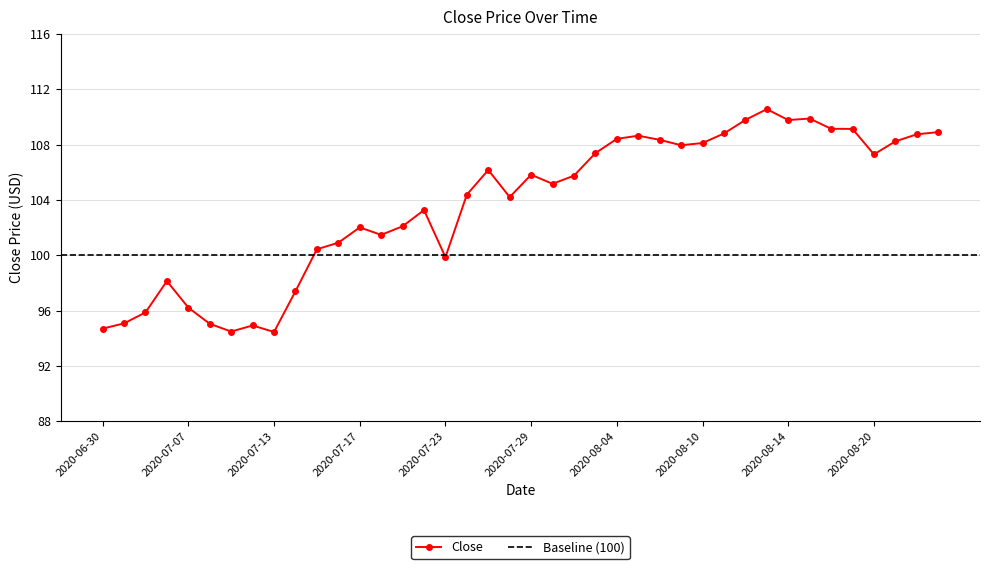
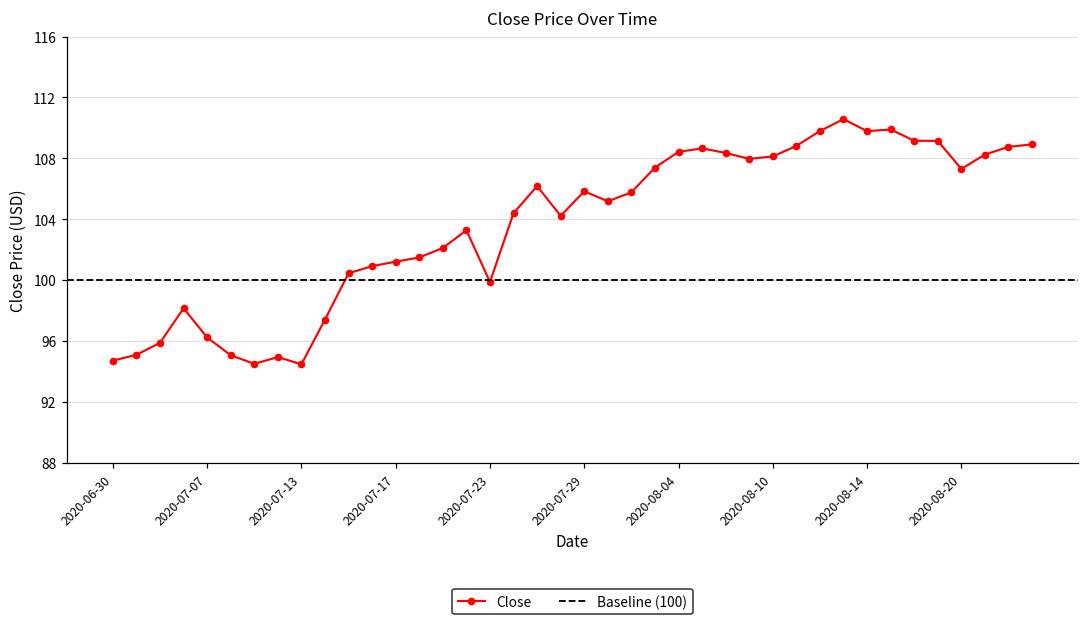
2020-07-17: 102.0 -> 101.2
